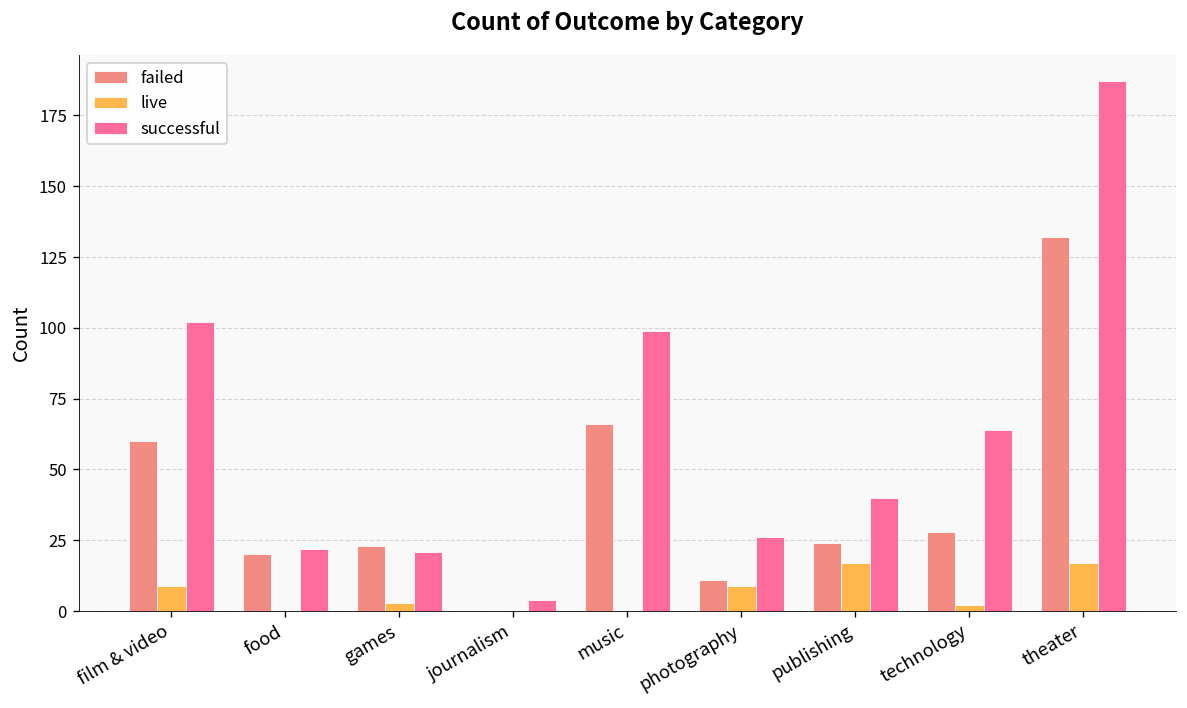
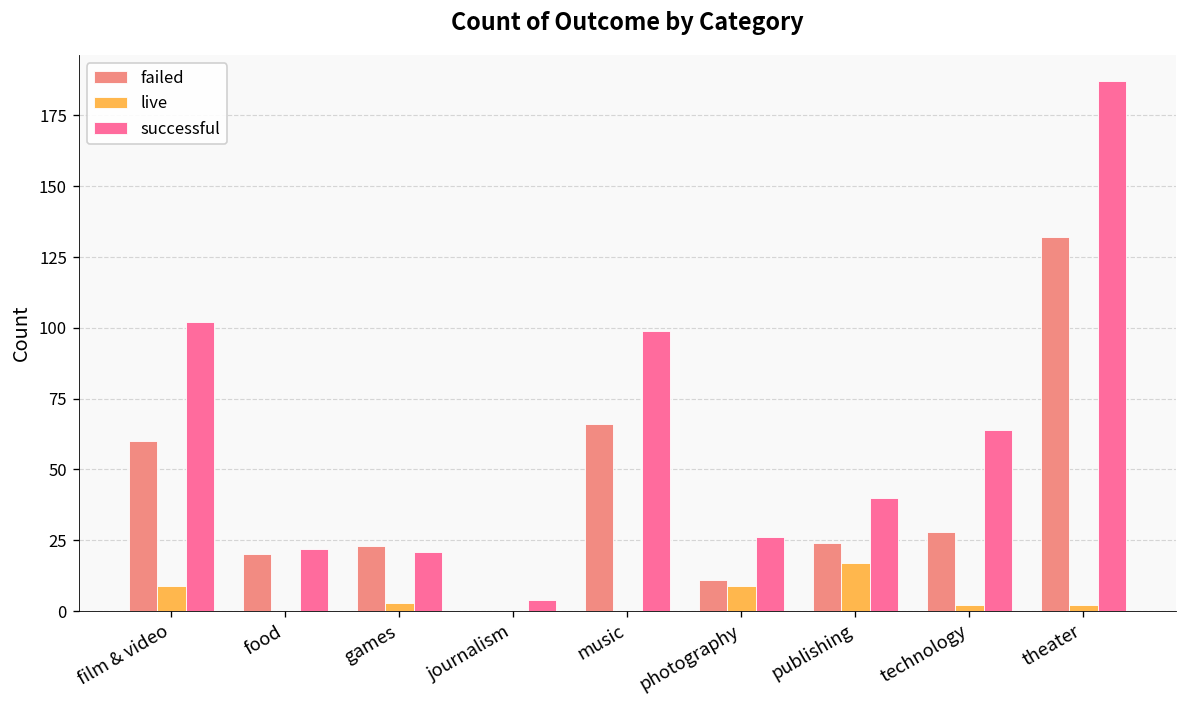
live, theater: 17 -> 2
